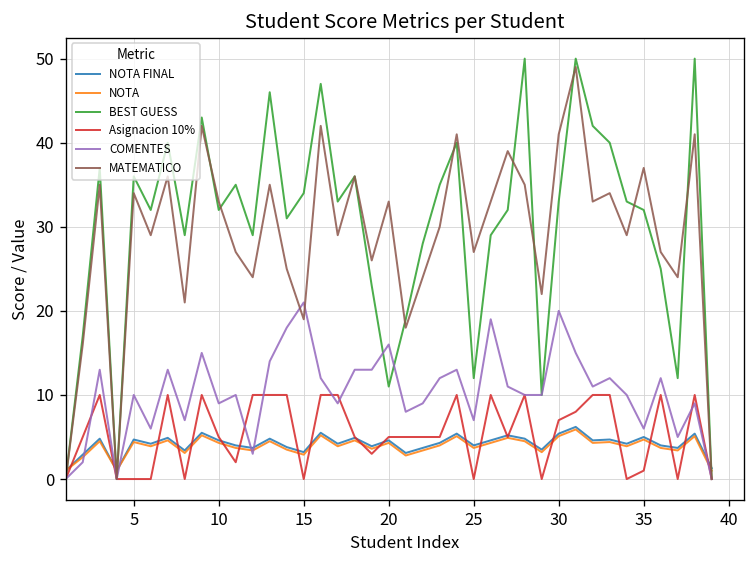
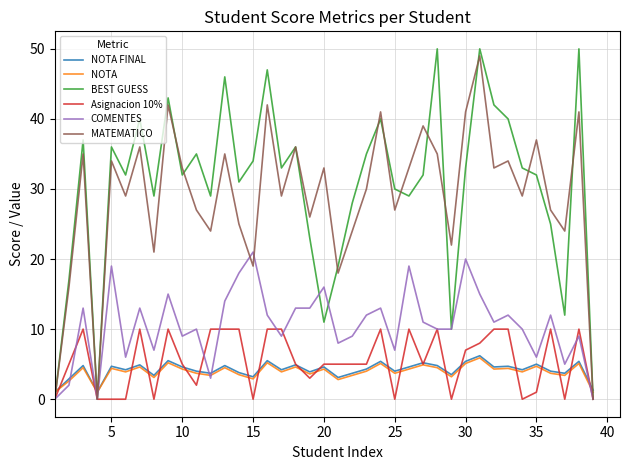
COMENTES, 5: 10 -> 19
BEST GUESS, 25: 12 -> 30
